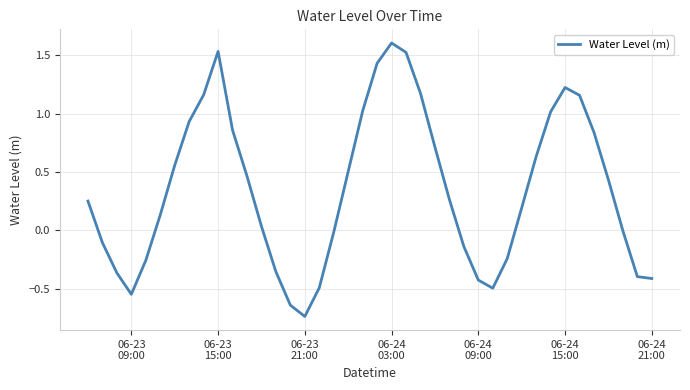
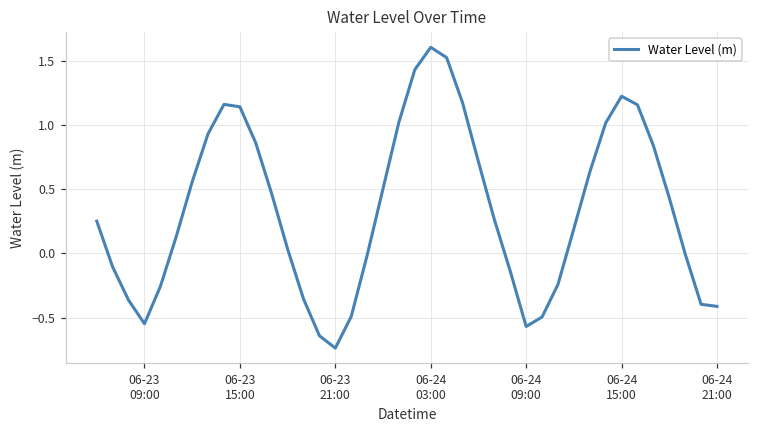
06-23 15:00: 1.53 -> 1.14
06-24 09:00: -0.43 -> -0.57
